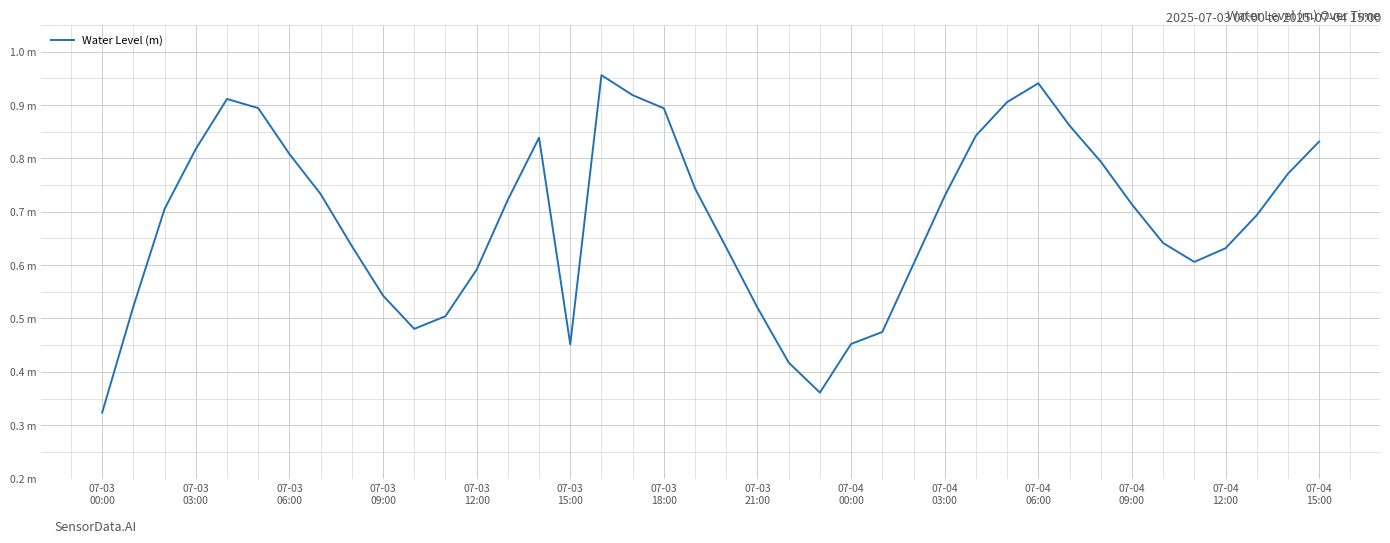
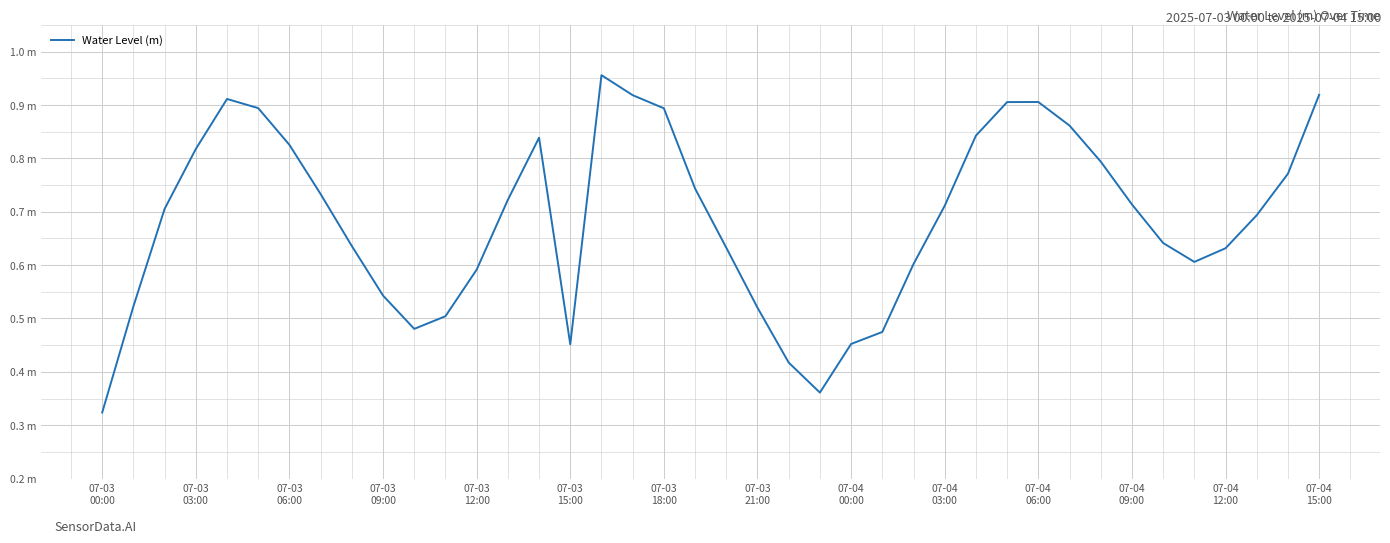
07-03 06:00: 0.81 m -> 0.83 m
07-04 03:00: 0.73 m -> 0.71 m
07-04 06:00: 0.94 m -> 0.91 m
07-04 15:00: 0.83 m -> 0.92 m
